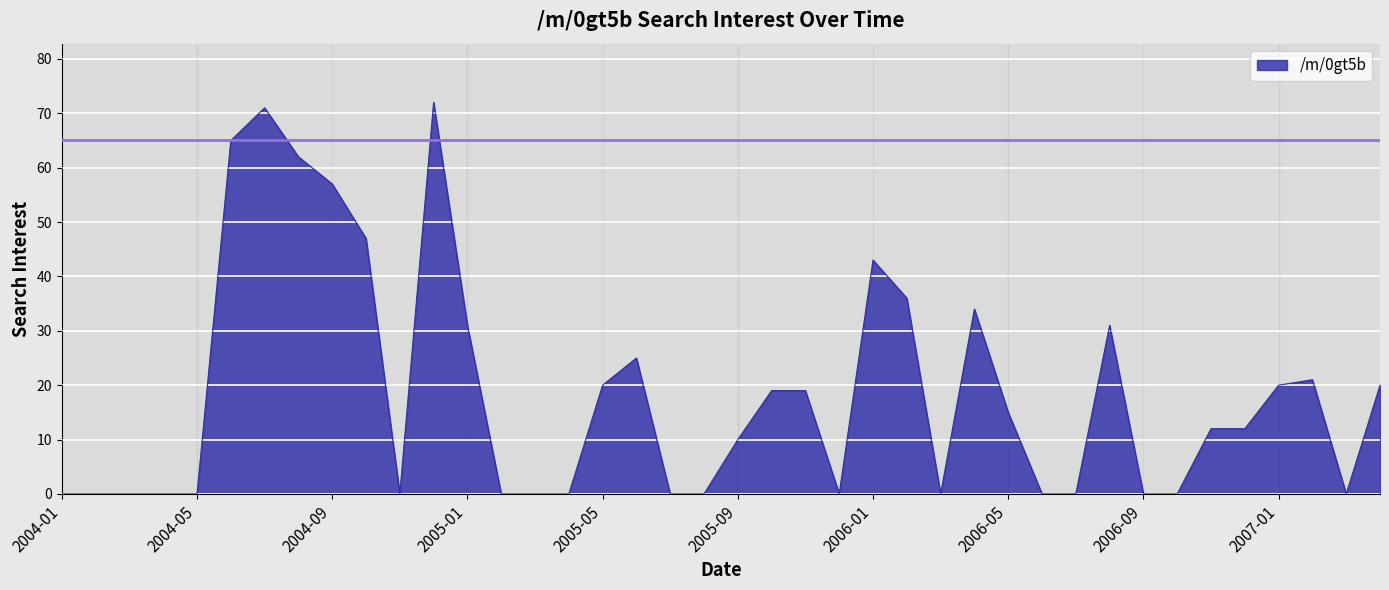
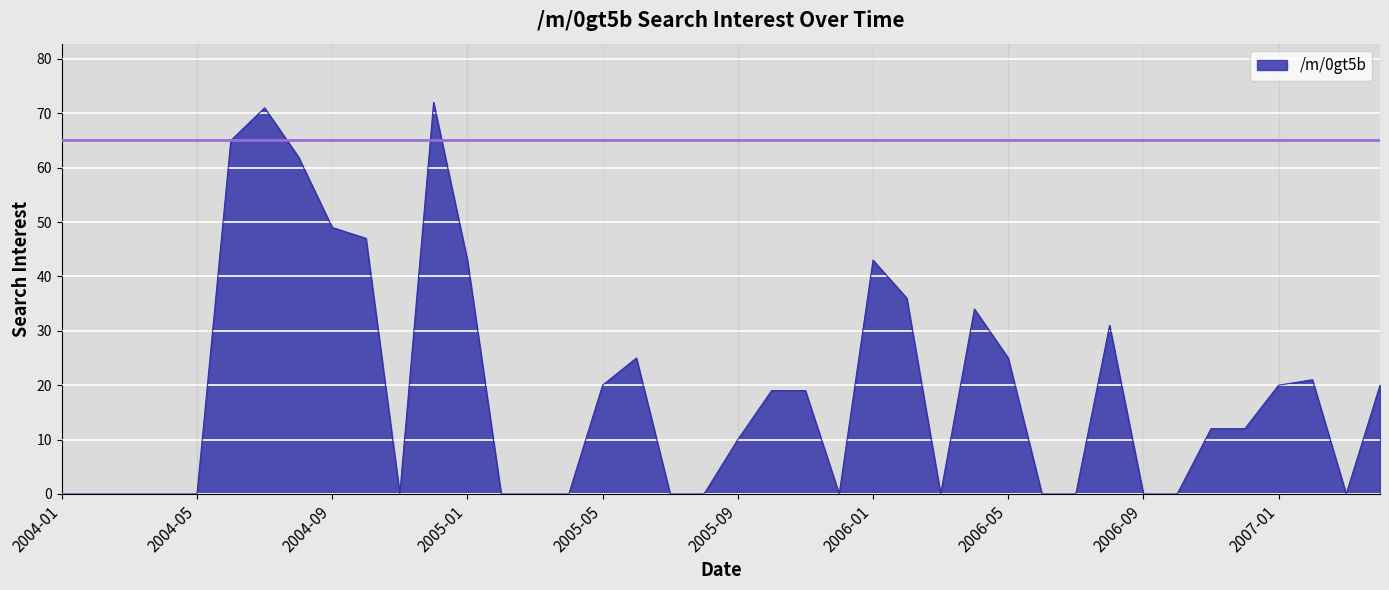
2004-09: 57 -> 49
2005-01: 31 -> 43
2006-05: 15 -> 25
